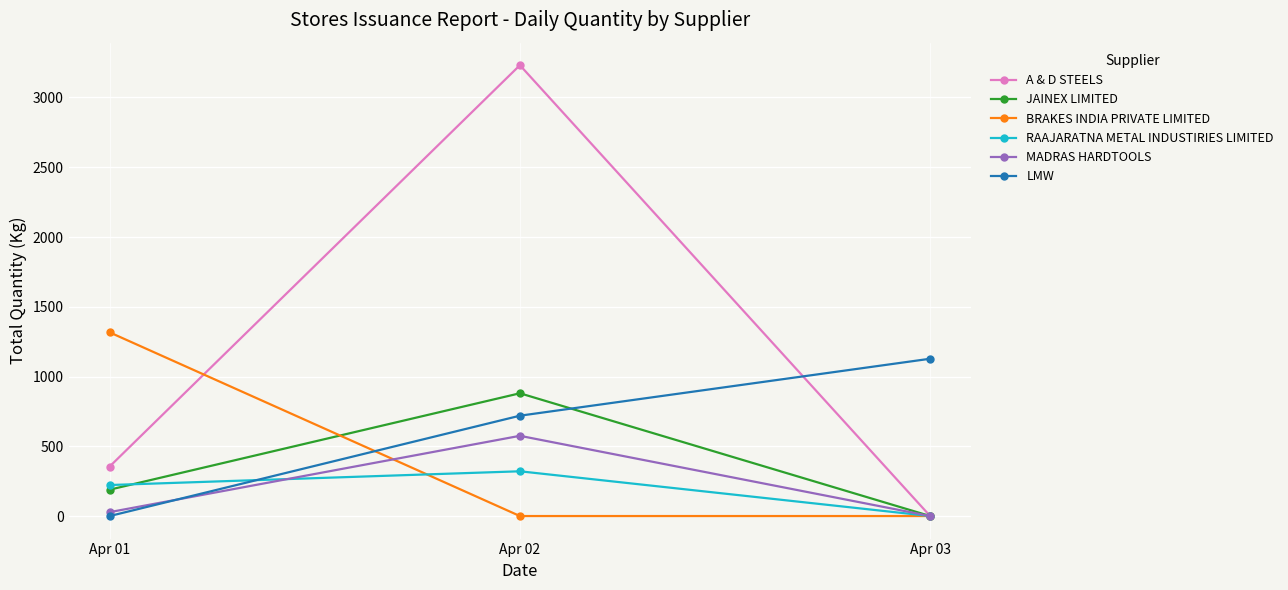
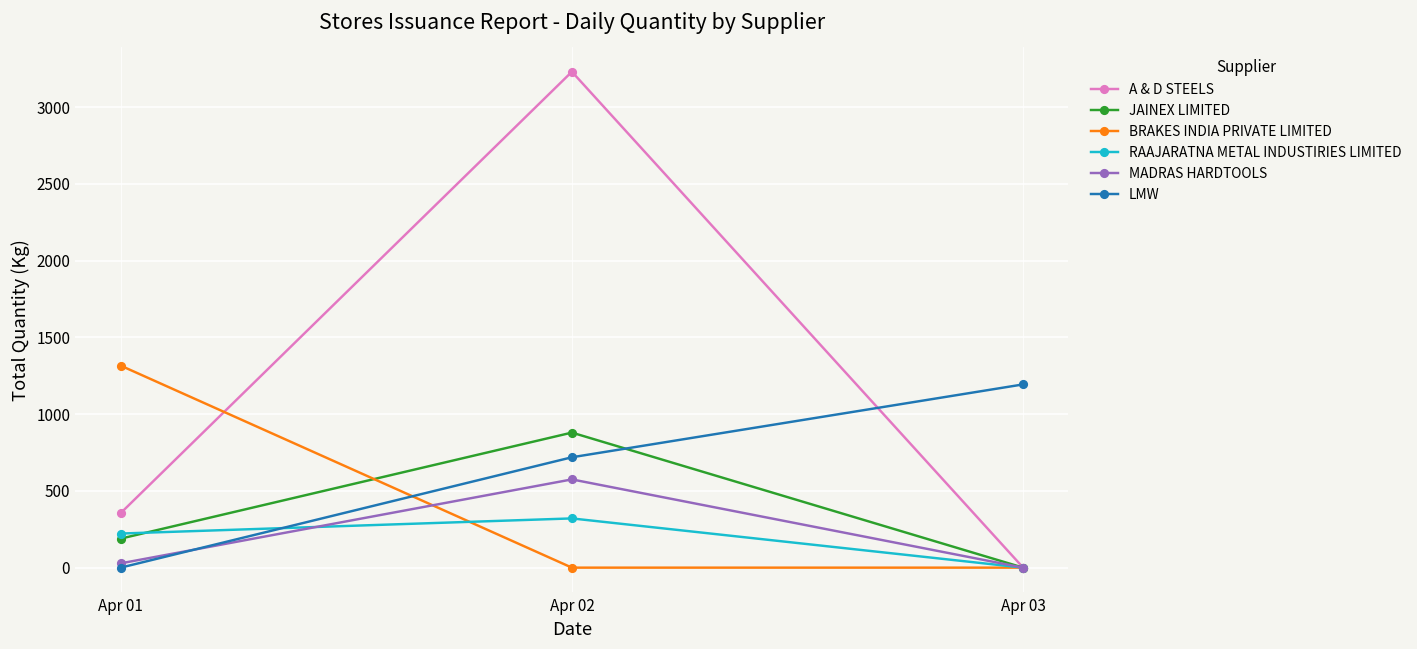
LMW, Apr 03: 1130 -> 1190
